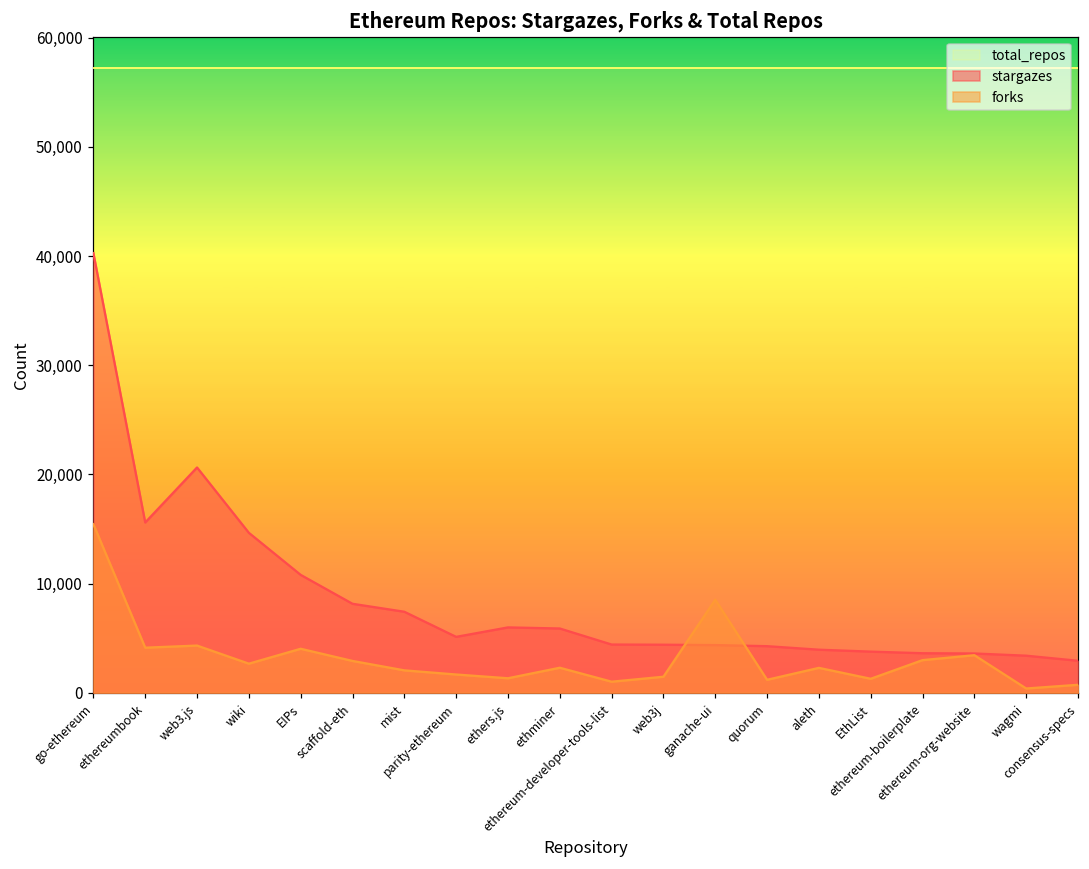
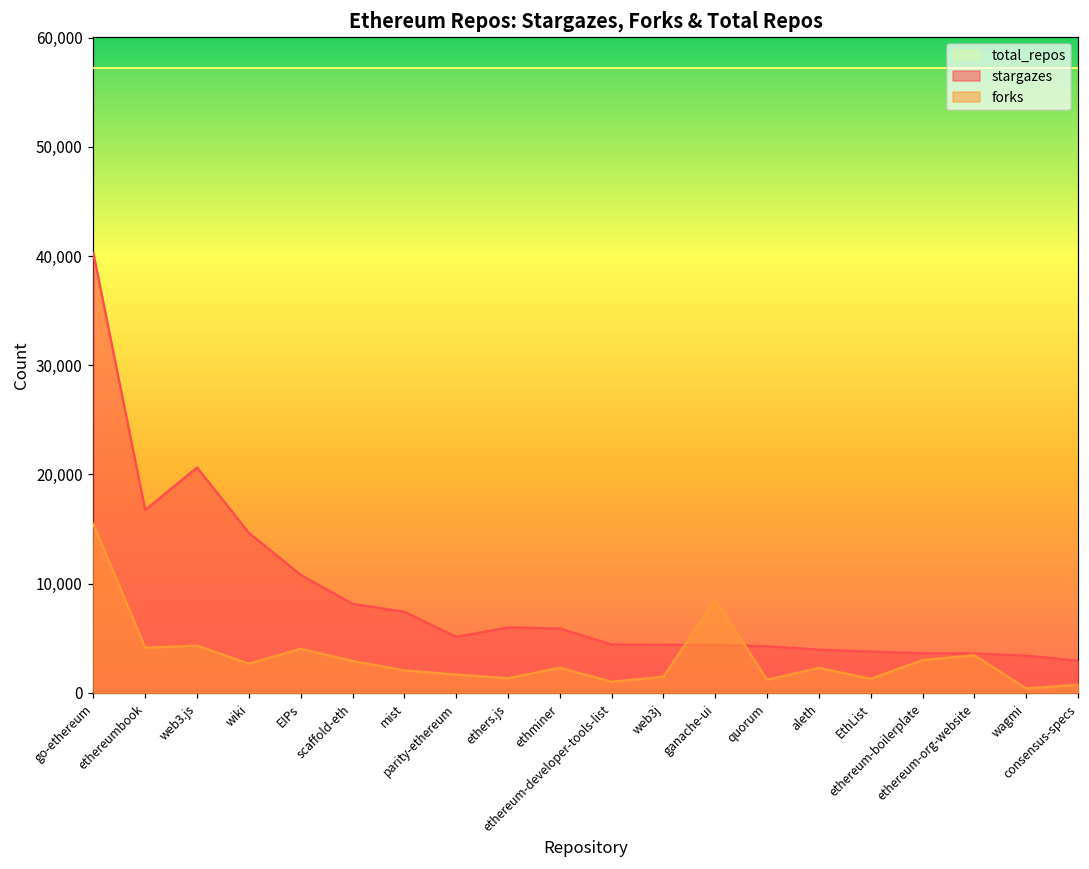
stargazes, ethereumbook: 16,000 -> 17,000
